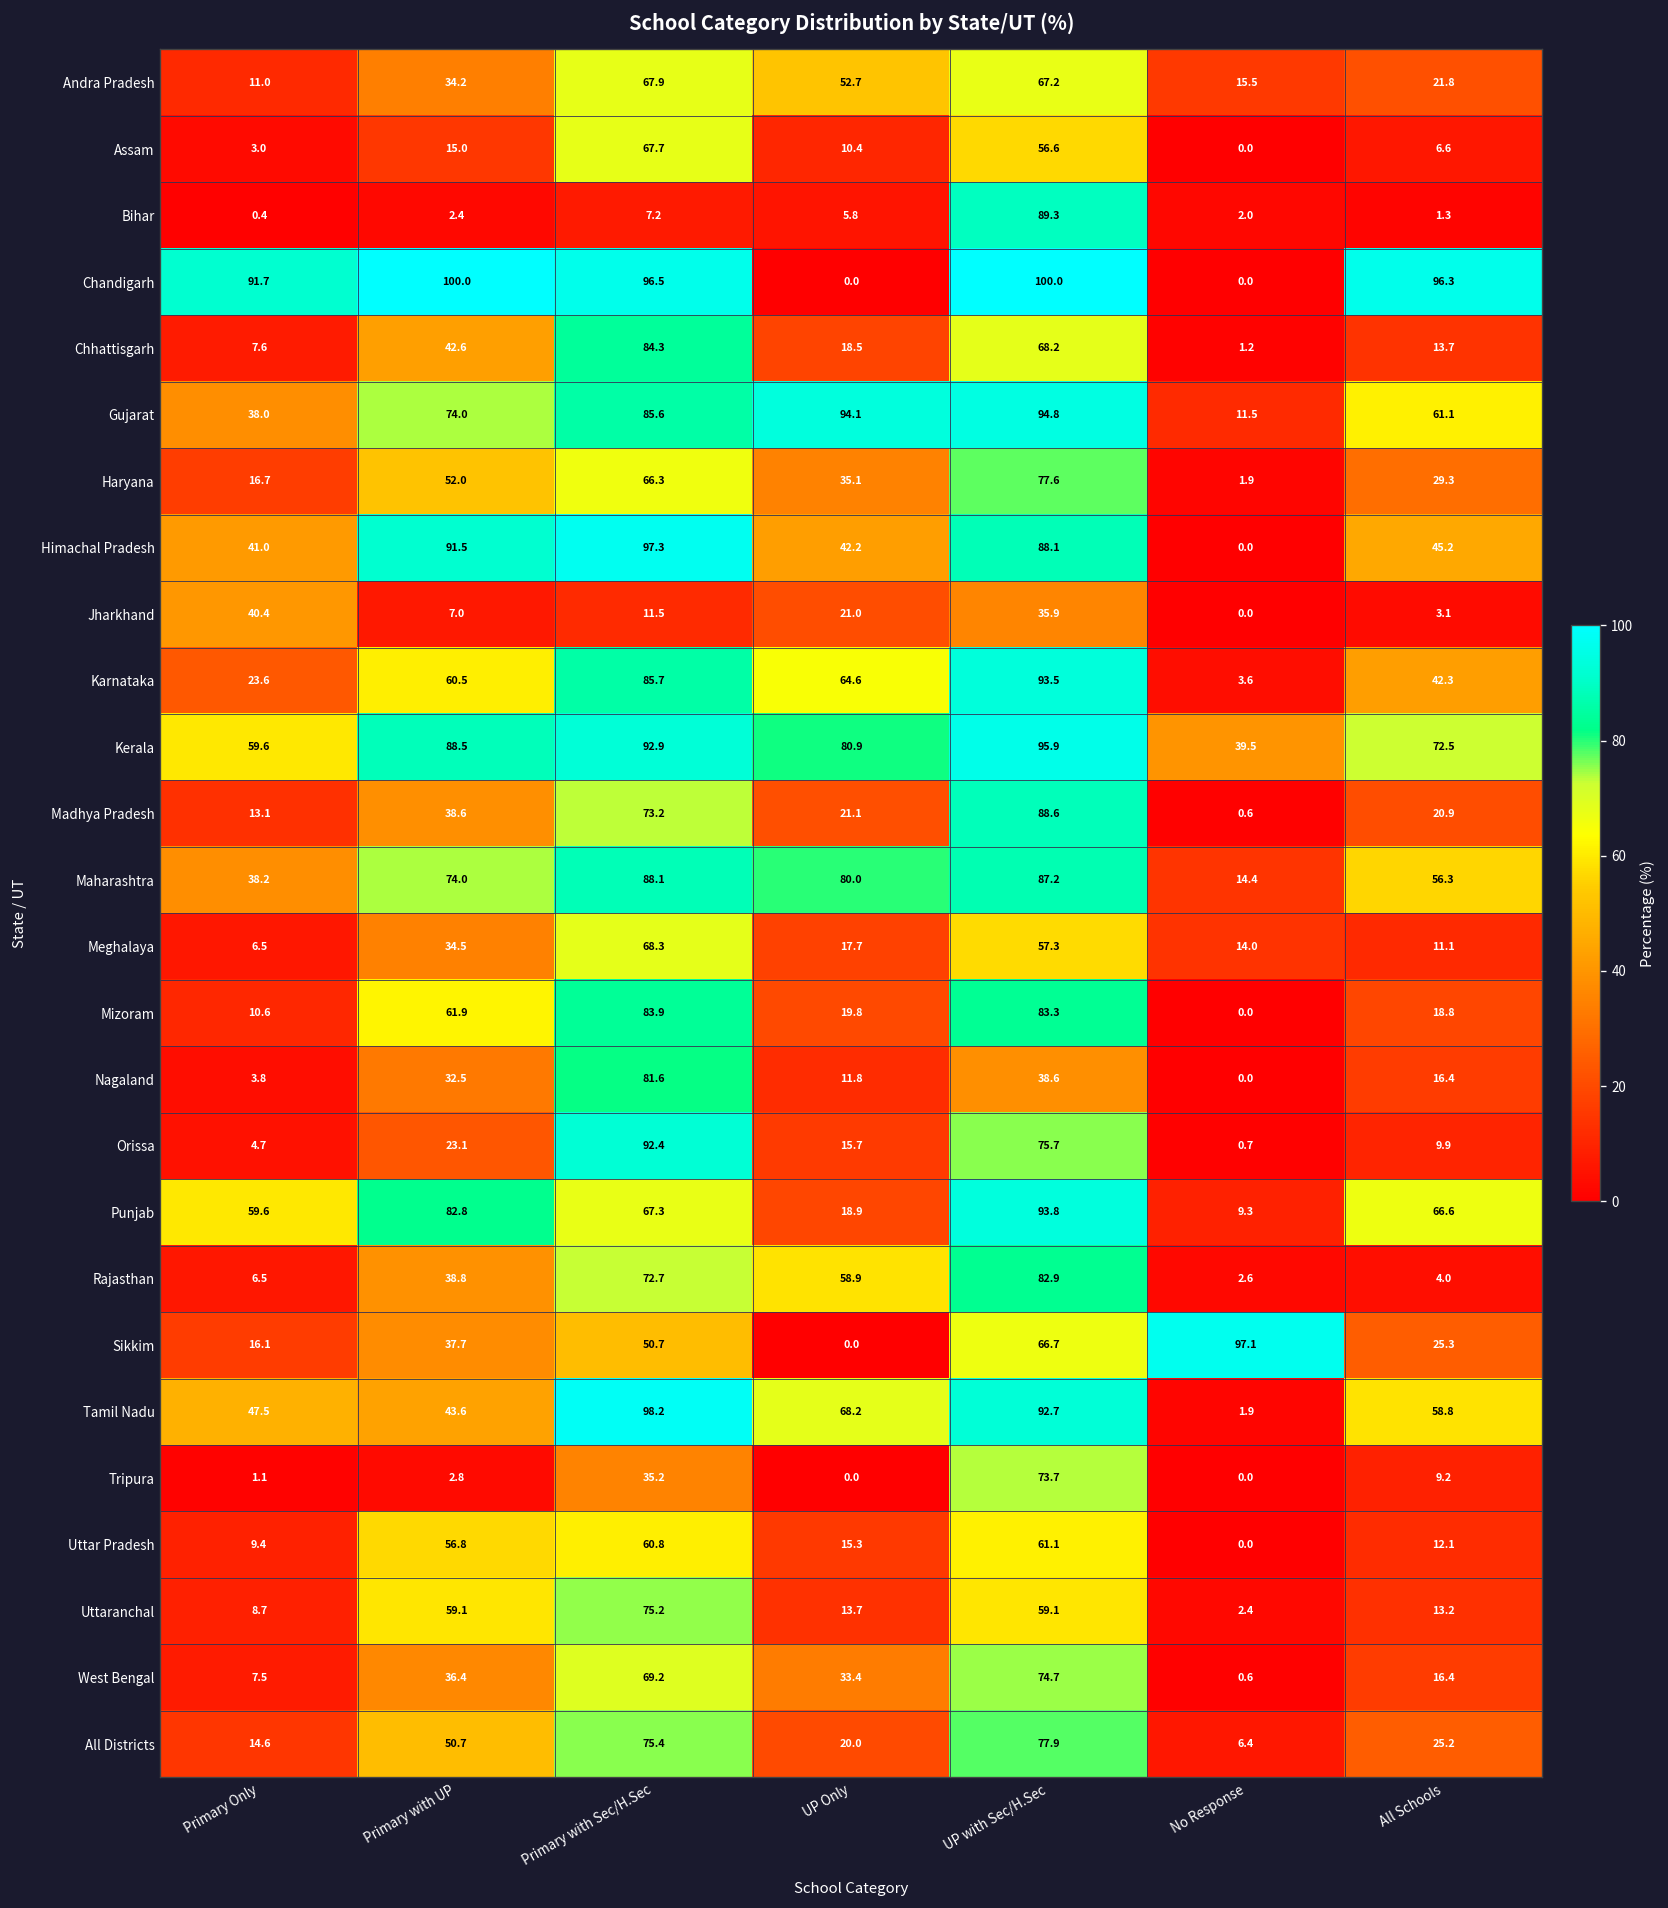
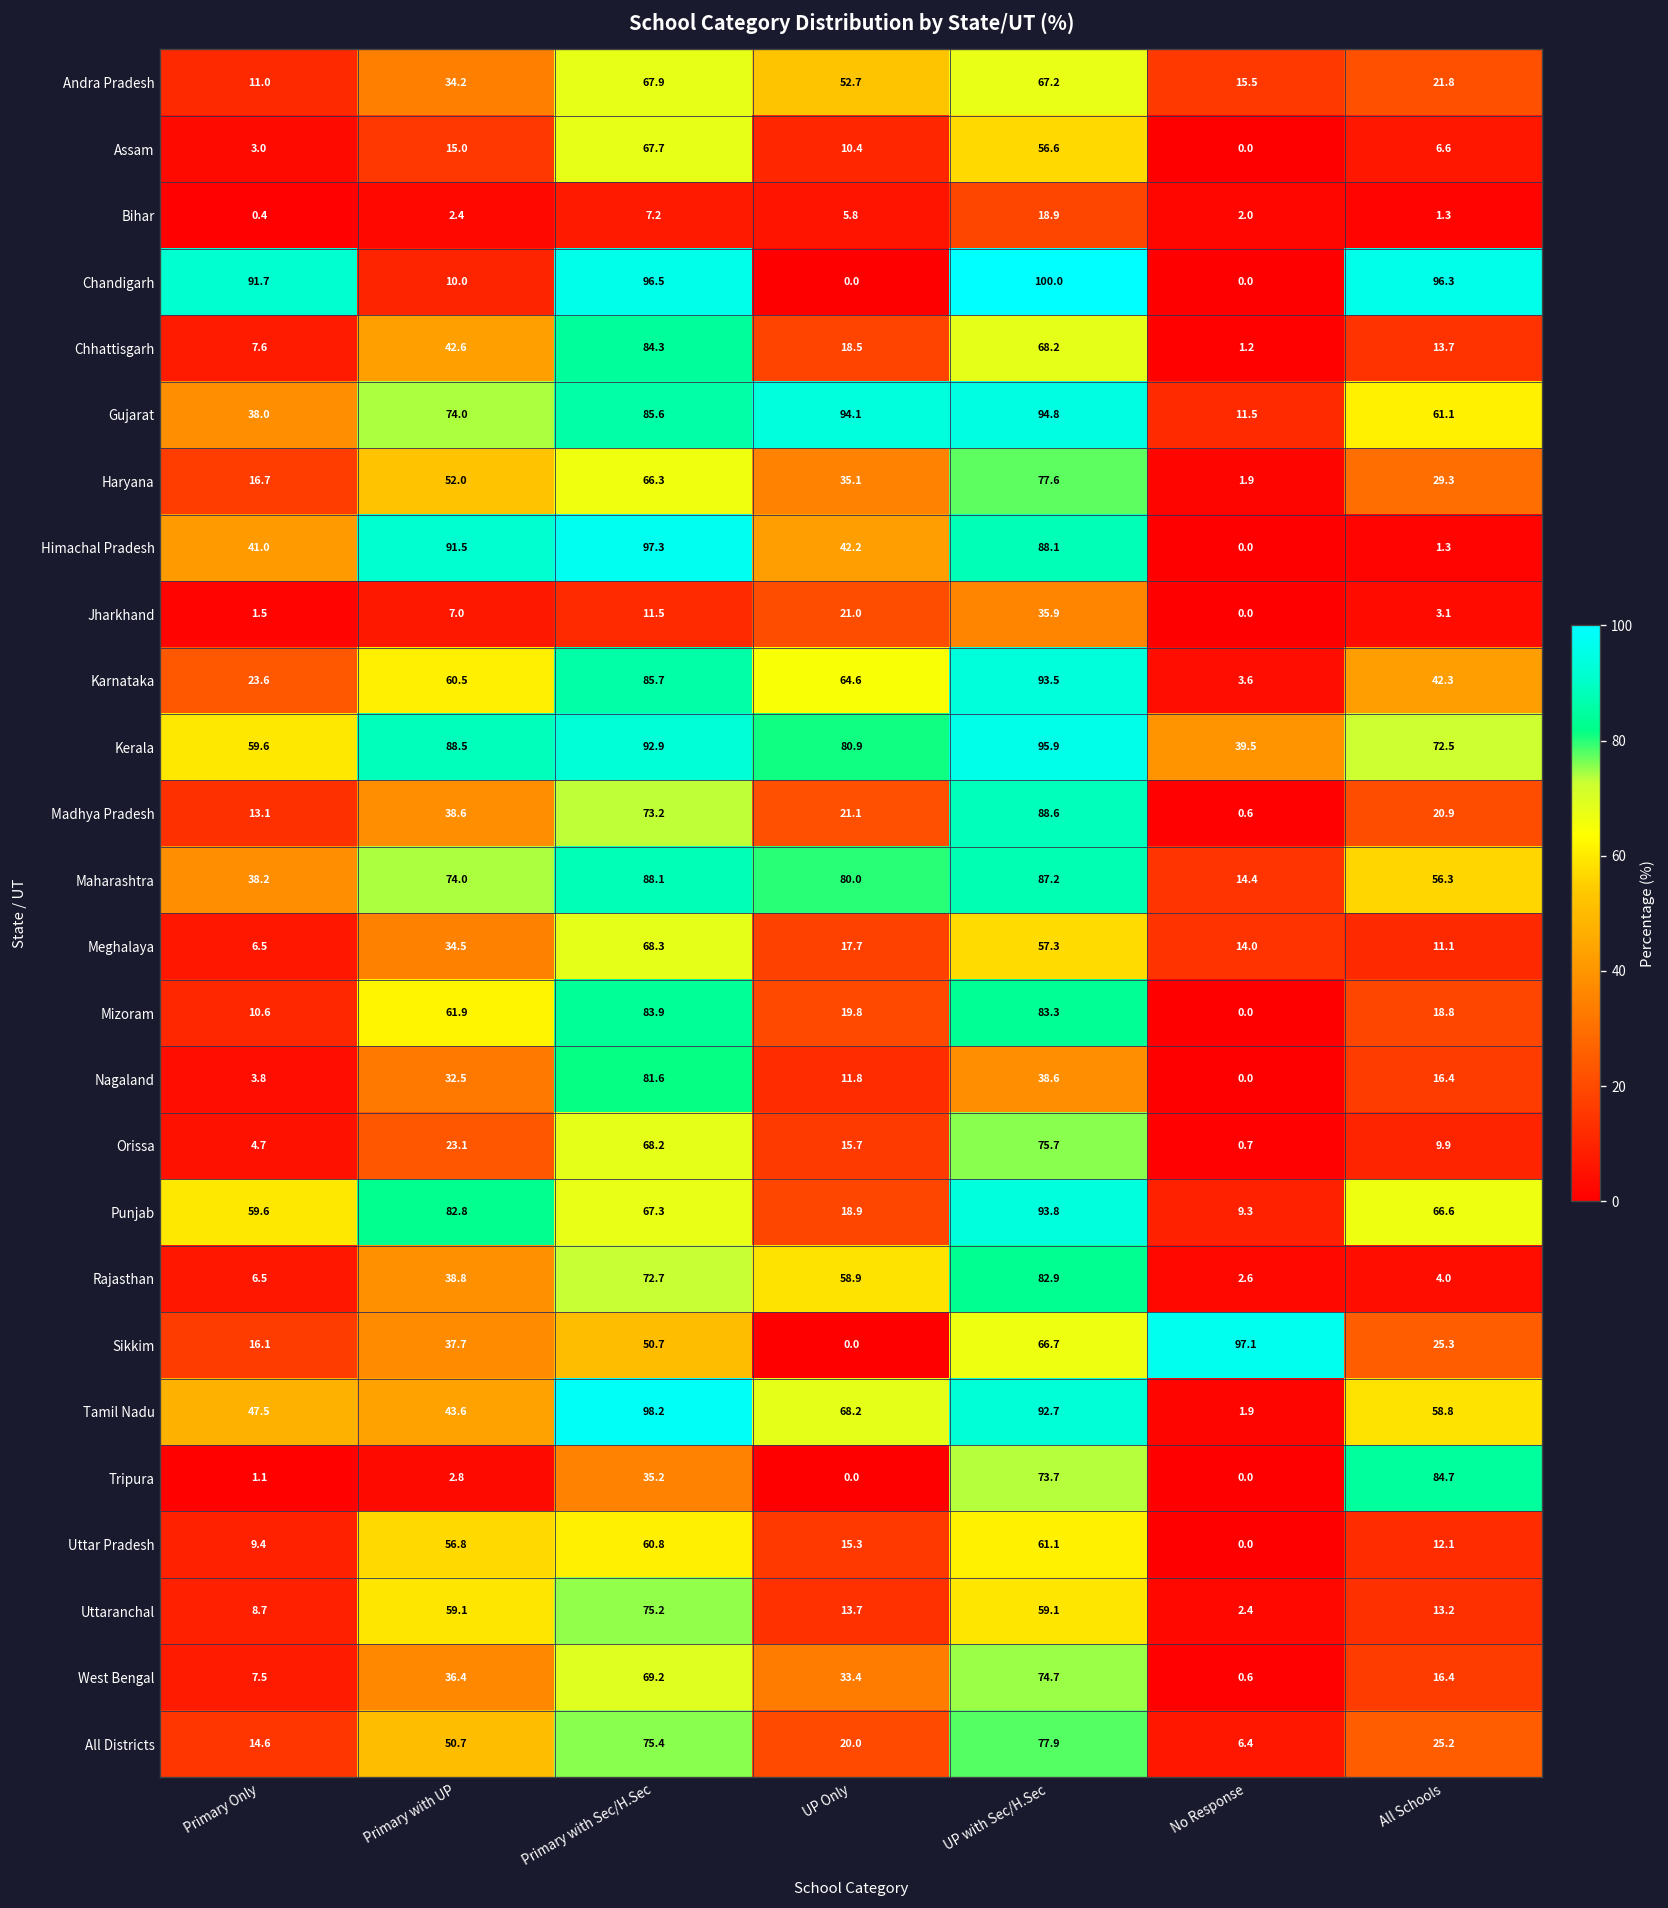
Bihar, UP with Sec/H.Sec: 89.3 -> 18.9
Chandigarh, Primary with UP: 100.0 -> 10.0
Himachal Pradesh, All Schools: 45.2 -> 1.3
Jharkhand, Primary Only: 40.4 -> 1.5
Orissa, Primary with Sec/H.Sec: 92.4 -> 68.2
Tripura, All Schools: 9.2 -> 84.7
